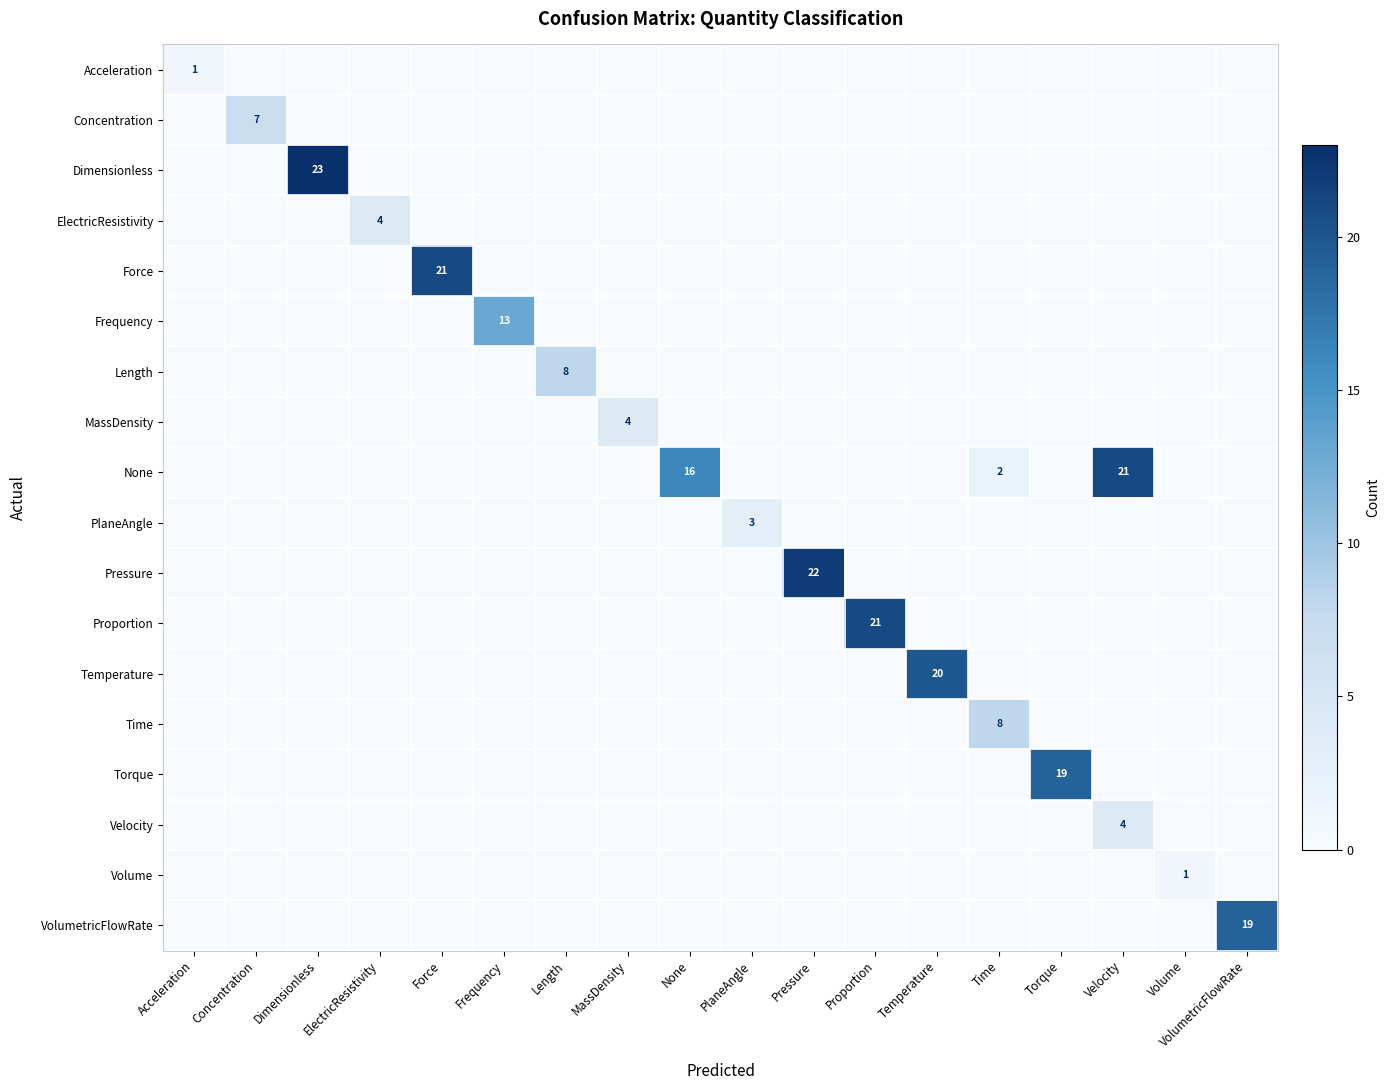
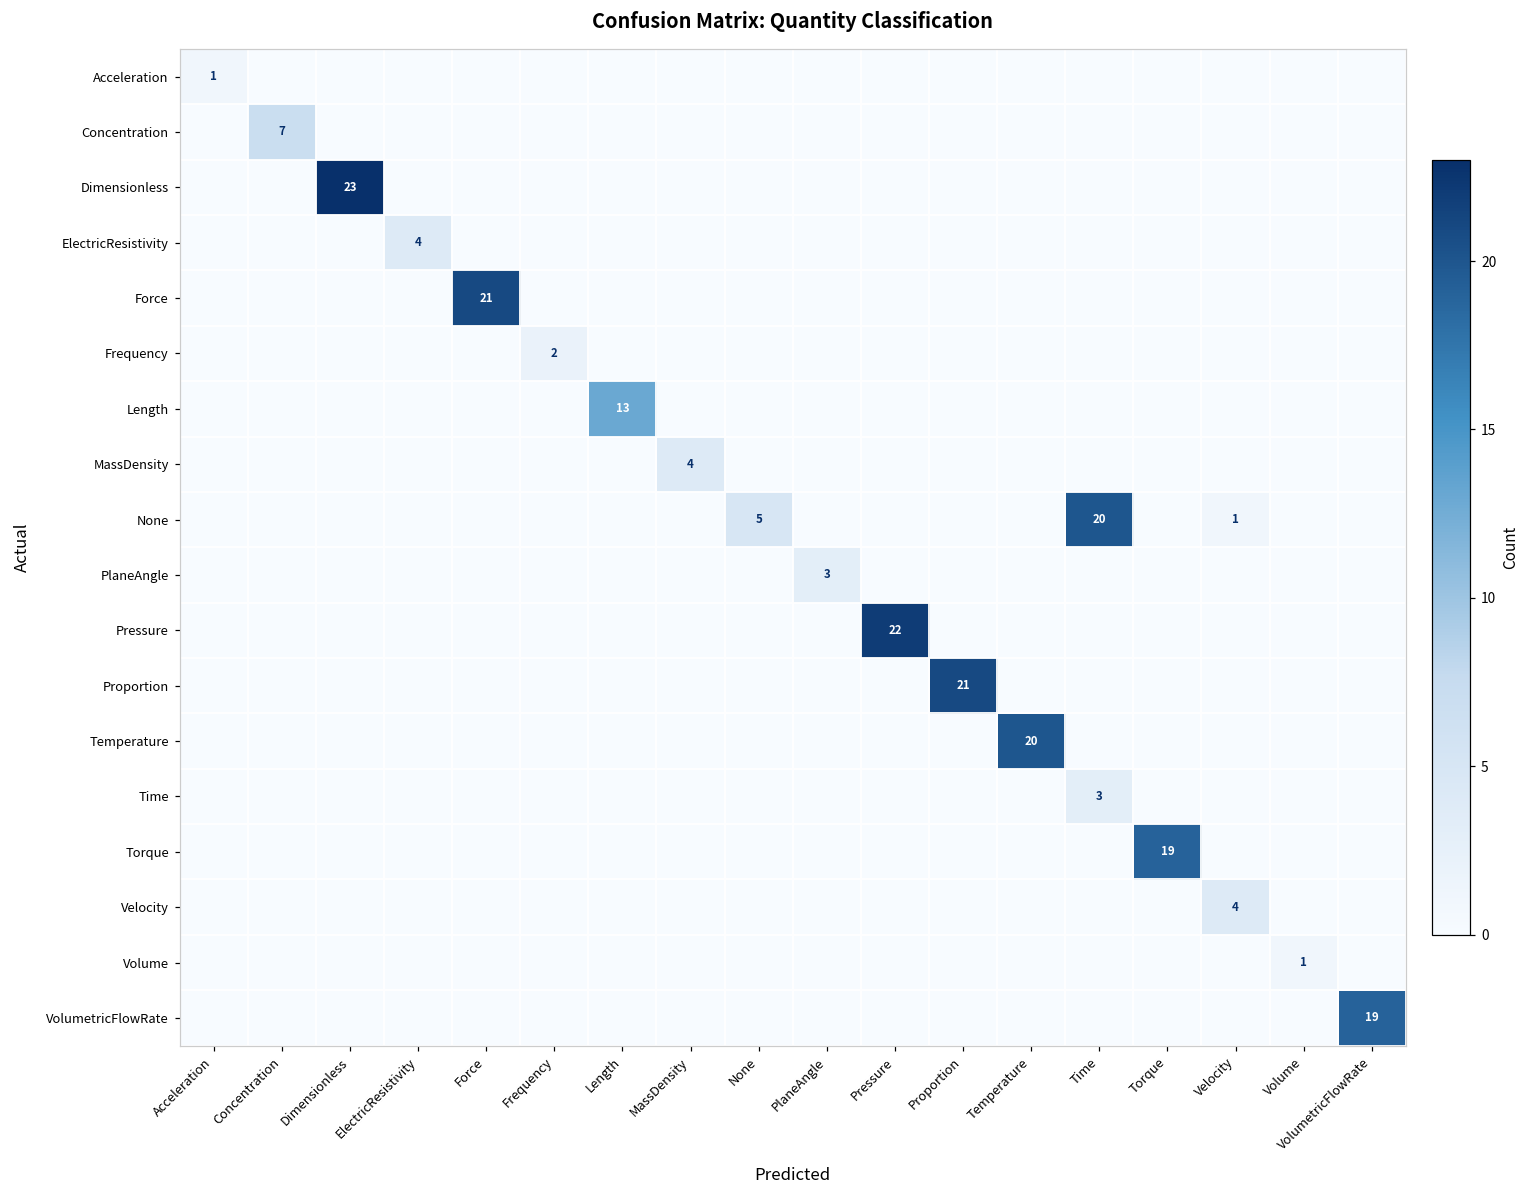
Frequency, Frequency: 13 -> 2
Length, Length: 8 -> 13
None, None: 16 -> 5
None, Time: 2 -> 20
None, Velocity: 21 -> 1
Time, Time: 8 -> 3
